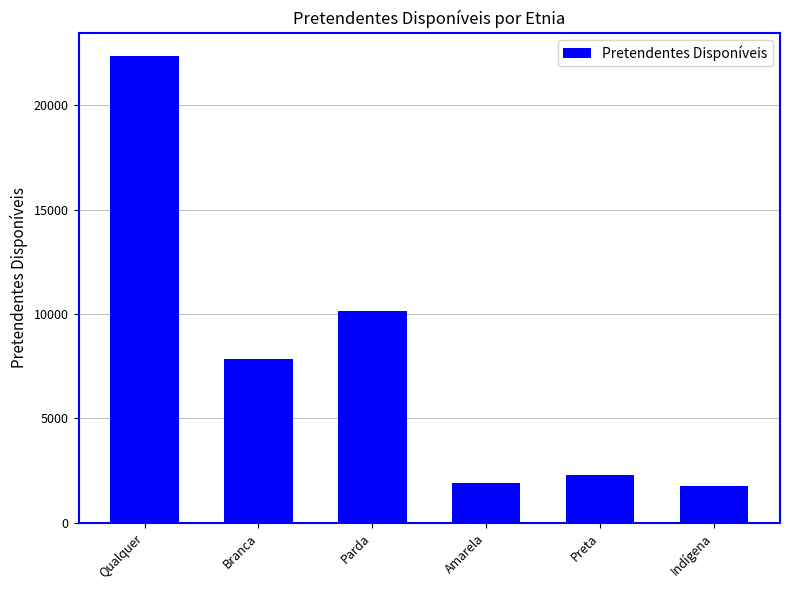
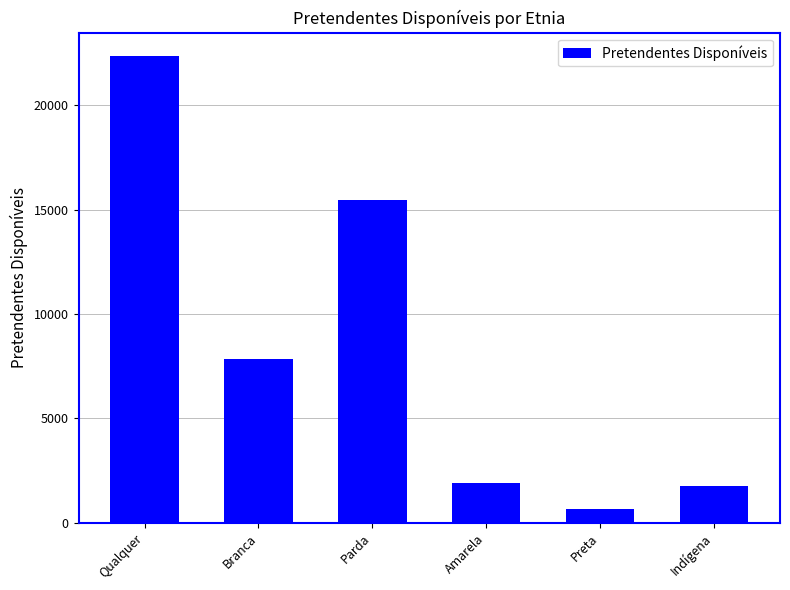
Parda: 10100 -> 15500
Preta: 2300 -> 700
